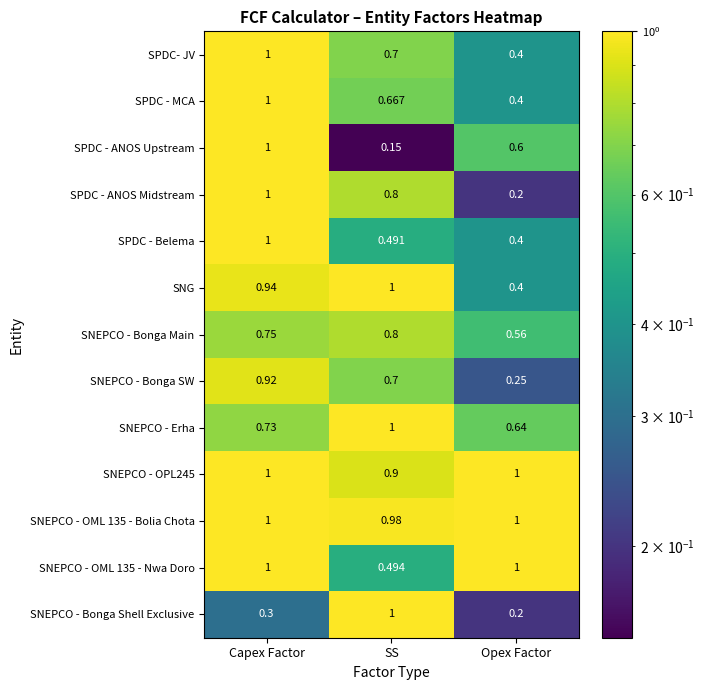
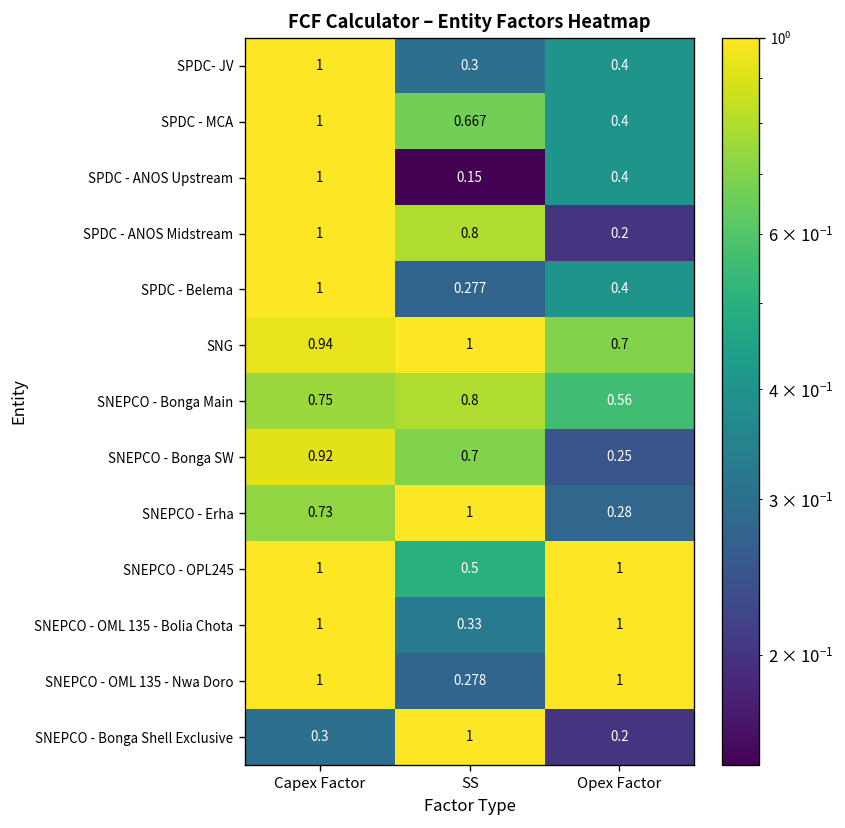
SPDC- JV, SS: 0.7 -> 0.3
SPDC - ANOS Upstream, Opex Factor: 0.6 -> 0.4
SPDC - Belema, SS: 0.491 -> 0.277
SNG, Opex Factor: 0.4 -> 0.7
SNEPCO - Erha, Opex Factor: 0.64 -> 0.28
SNEPCO - OPL245, SS: 0.9 -> 0.5
SNEPCO - OML 135 - Bolia Chota, SS: 0.98 -> 0.33
SNEPCO - OML 135 - Nwa Doro, SS: 0.494 -> 0.278
